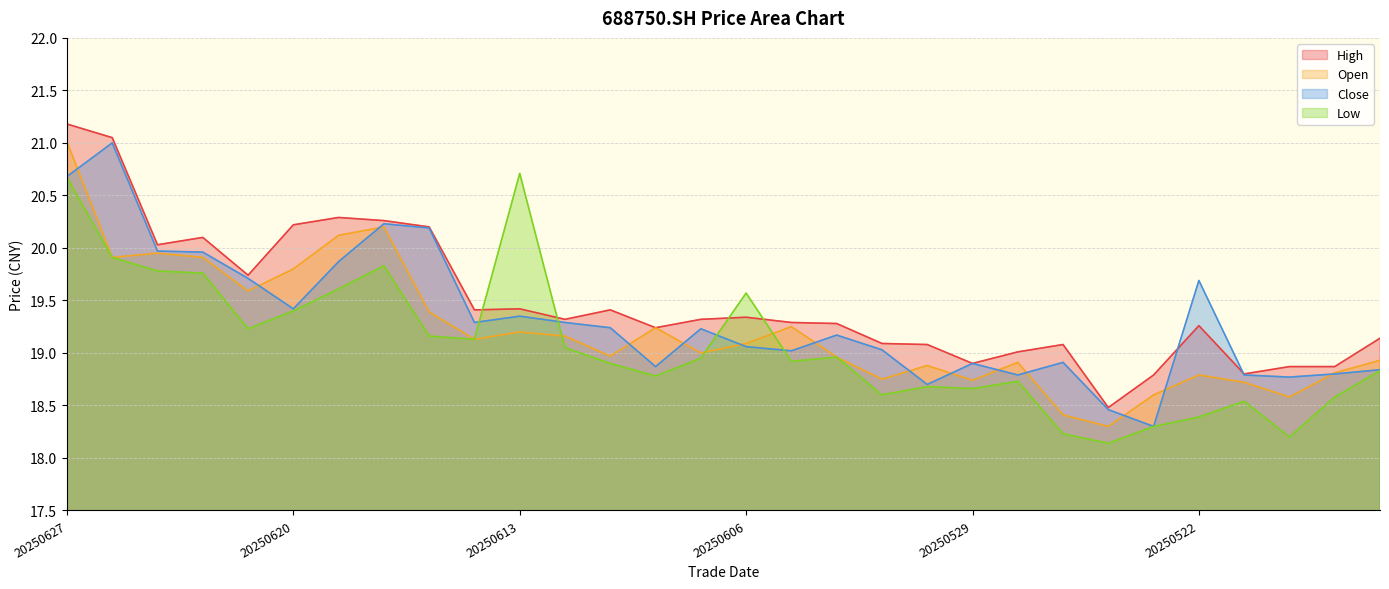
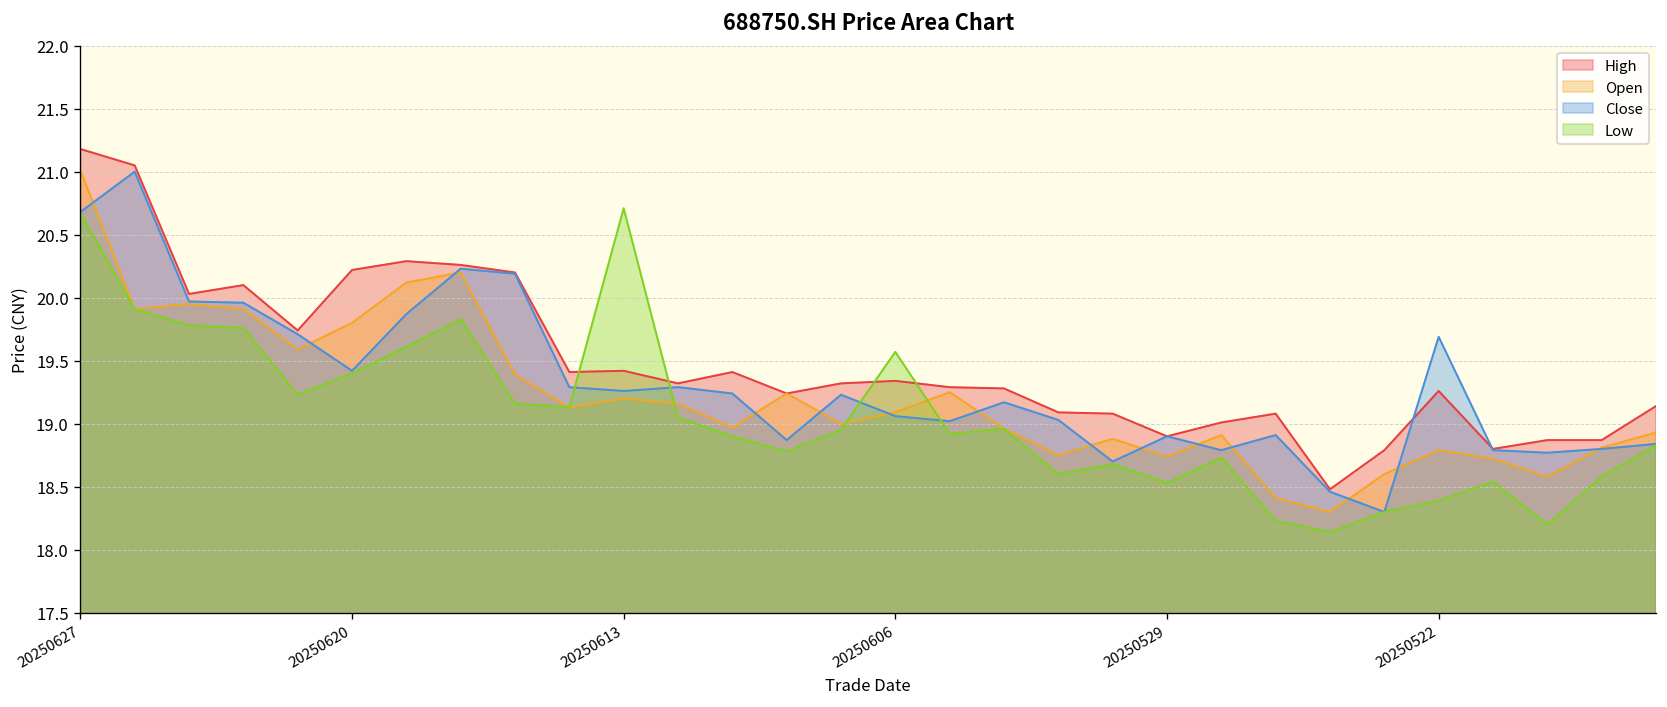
Close, 20250613: 19.35 -> 19.26
Low, 20250529: 18.66 -> 18.53
